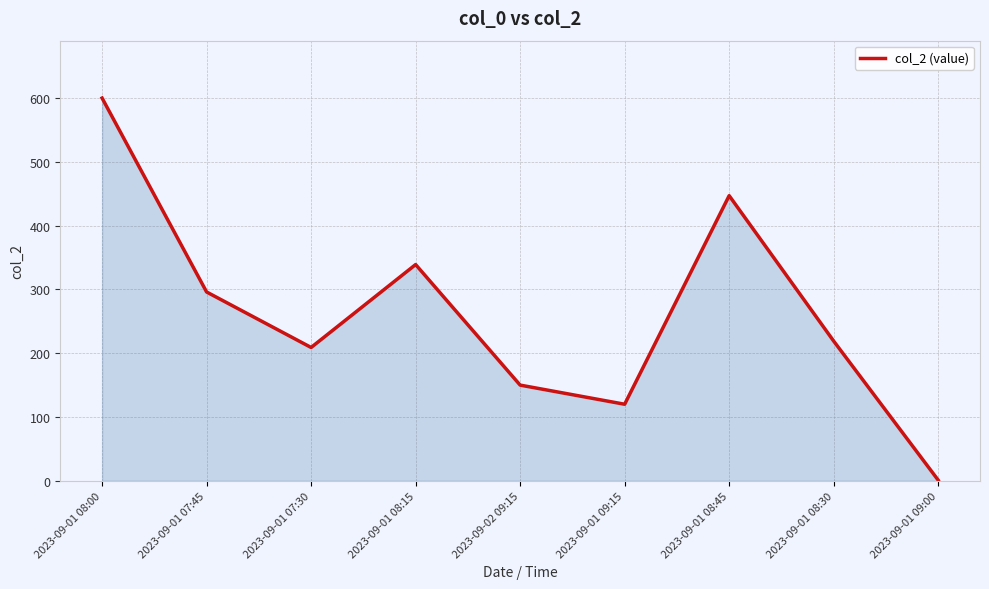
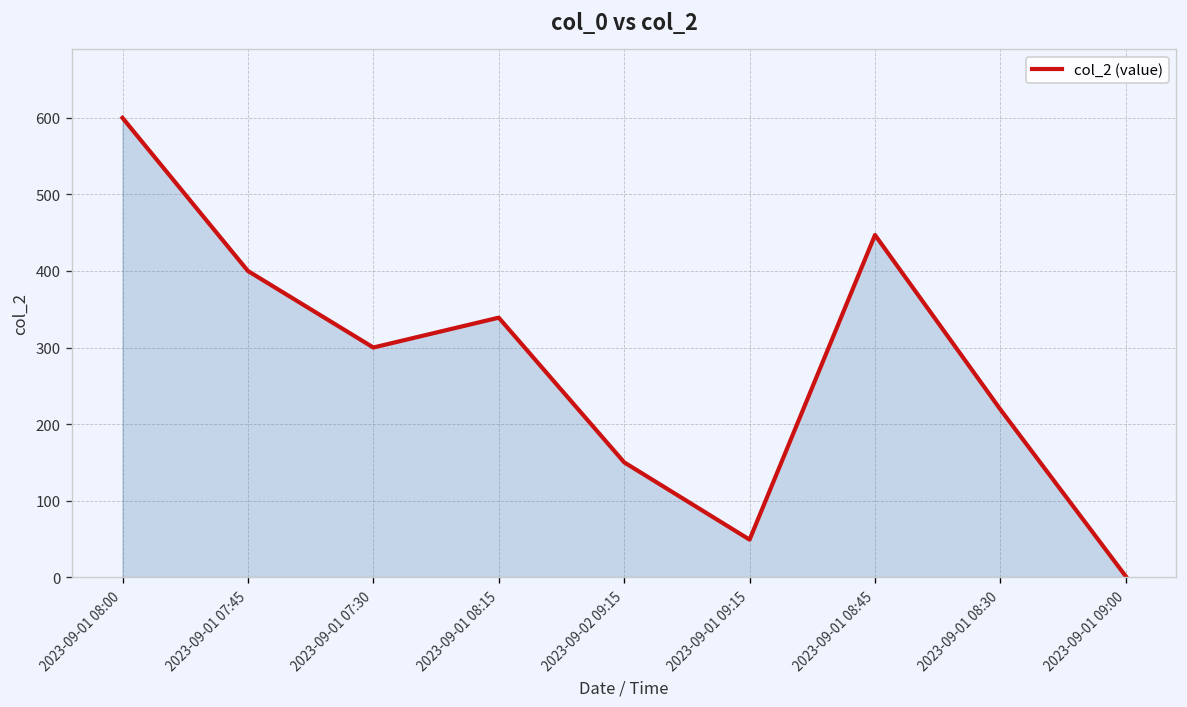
2023-09-01 07:45: 300 -> 400
2023-09-01 07:30: 210 -> 300
2023-09-01 09:15: 120 -> 50
